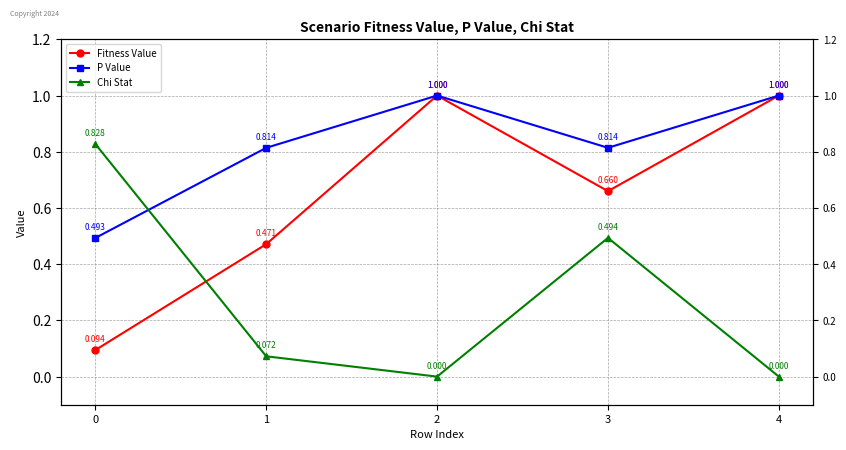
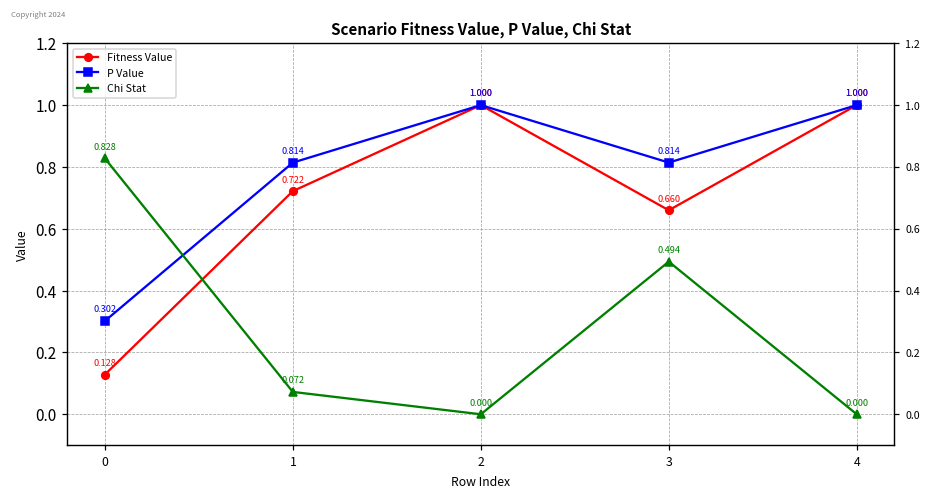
Fitness Value, 0: 0.094 -> 0.128
P Value, 0: 0.493 -> 0.302
Fitness Value, 1: 0.471 -> 0.722
